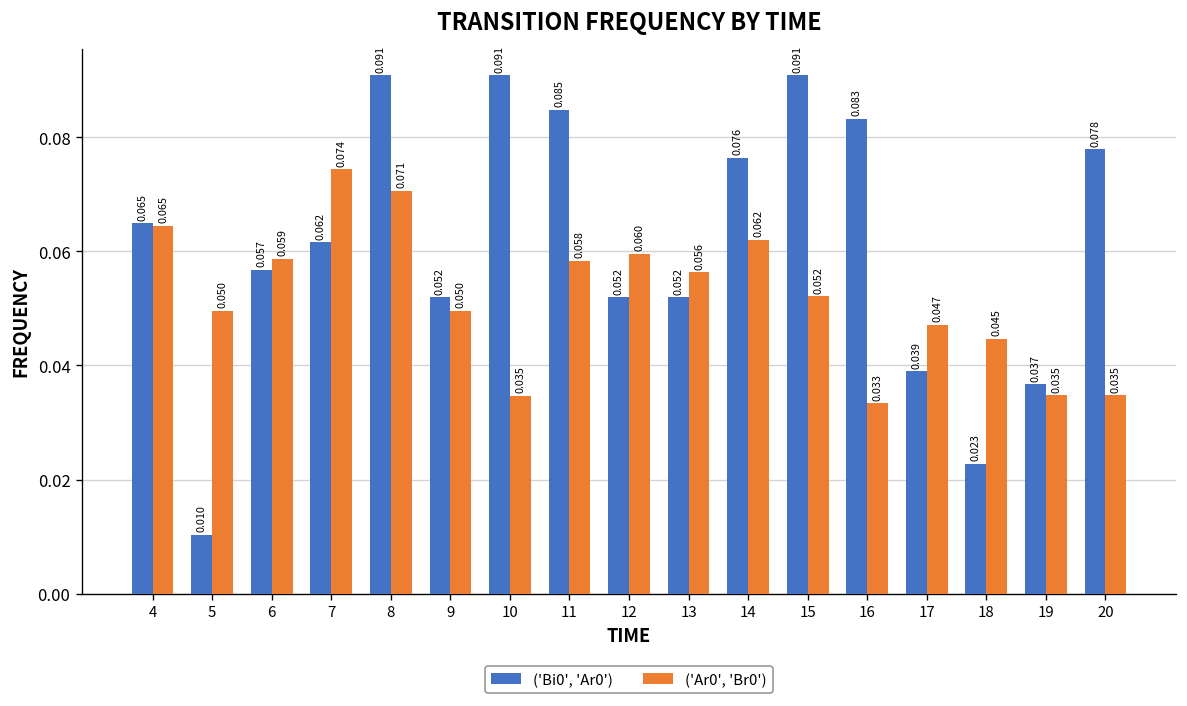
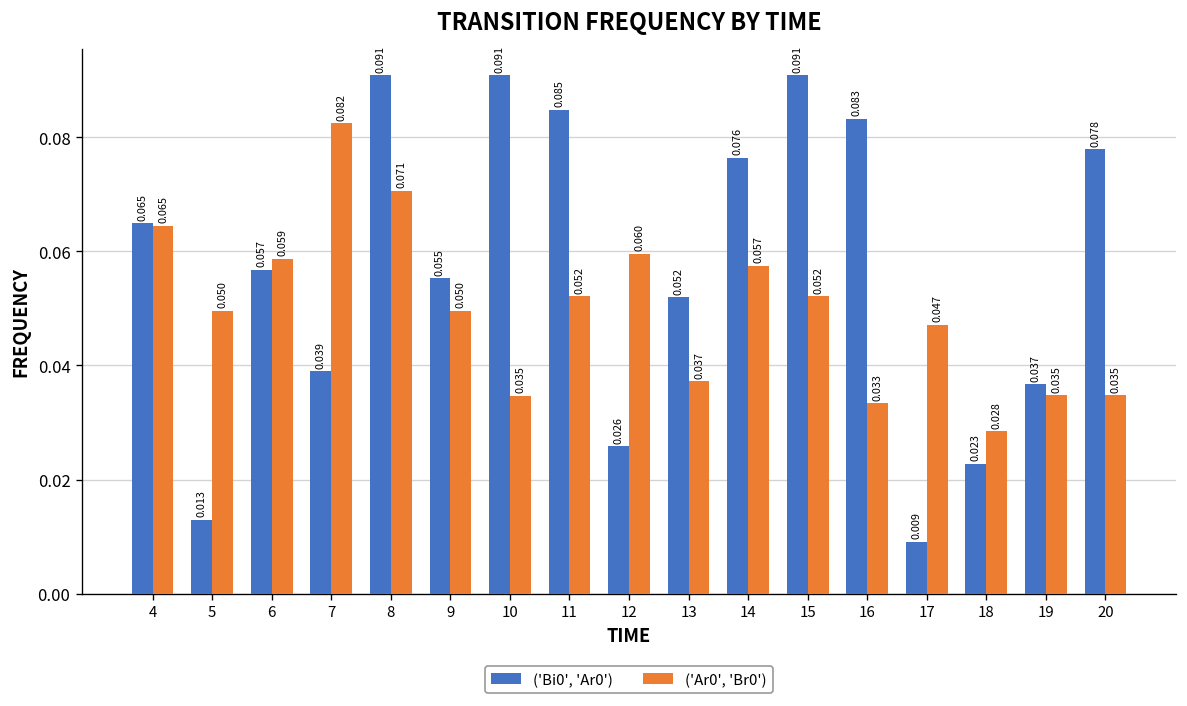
('Bi0', 'Ar0'), 5: 0.010 -> 0.013
('Bi0', 'Ar0'), 7: 0.062 -> 0.039
('Ar0', 'Br0'), 7: 0.074 -> 0.082
('Bi0', 'Ar0'), 9: 0.052 -> 0.055
('Ar0', 'Br0'), 11: 0.058 -> 0.052
('Bi0', 'Ar0'), 12: 0.052 -> 0.026
('Ar0', 'Br0'), 13: 0.056 -> 0.037
('Ar0', 'Br0'), 14: 0.062 -> 0.057
('Bi0', 'Ar0'), 17: 0.039 -> 0.009
('Ar0', 'Br0'), 18: 0.045 -> 0.028
